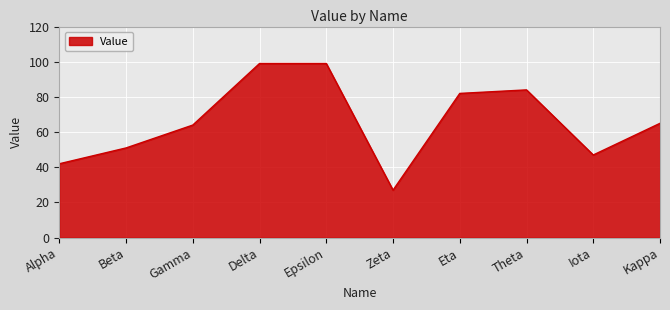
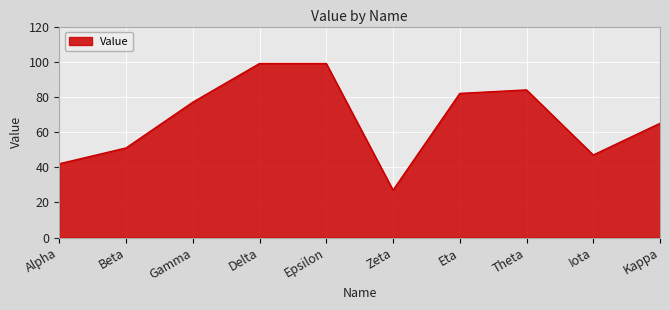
Gamma: 64 -> 77
